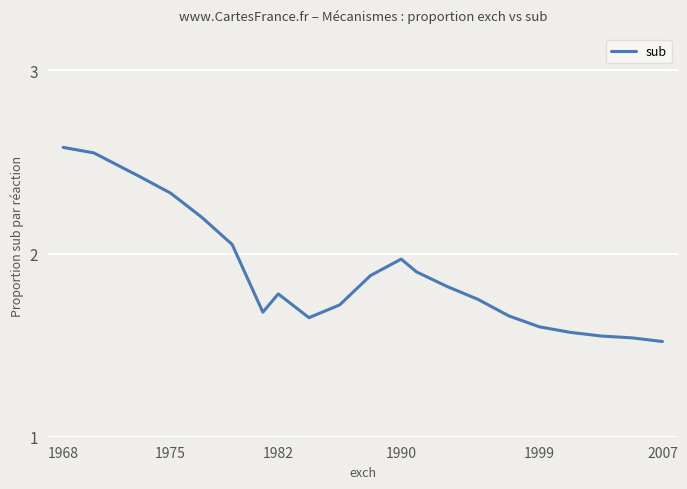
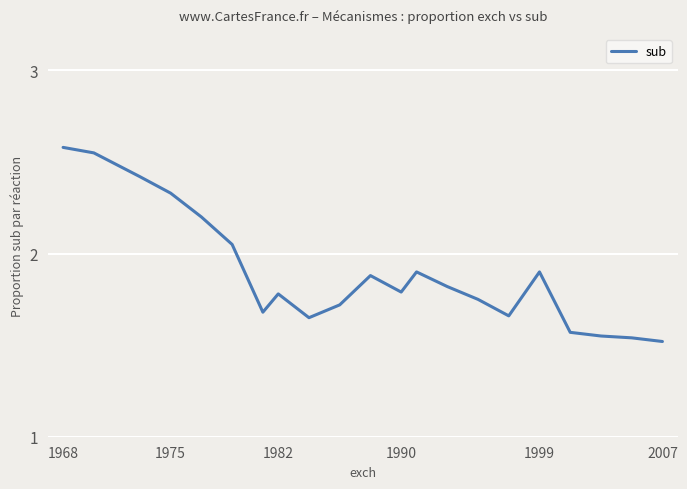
1990: 1.97 -> 1.79
1999: 1.6 -> 1.9
